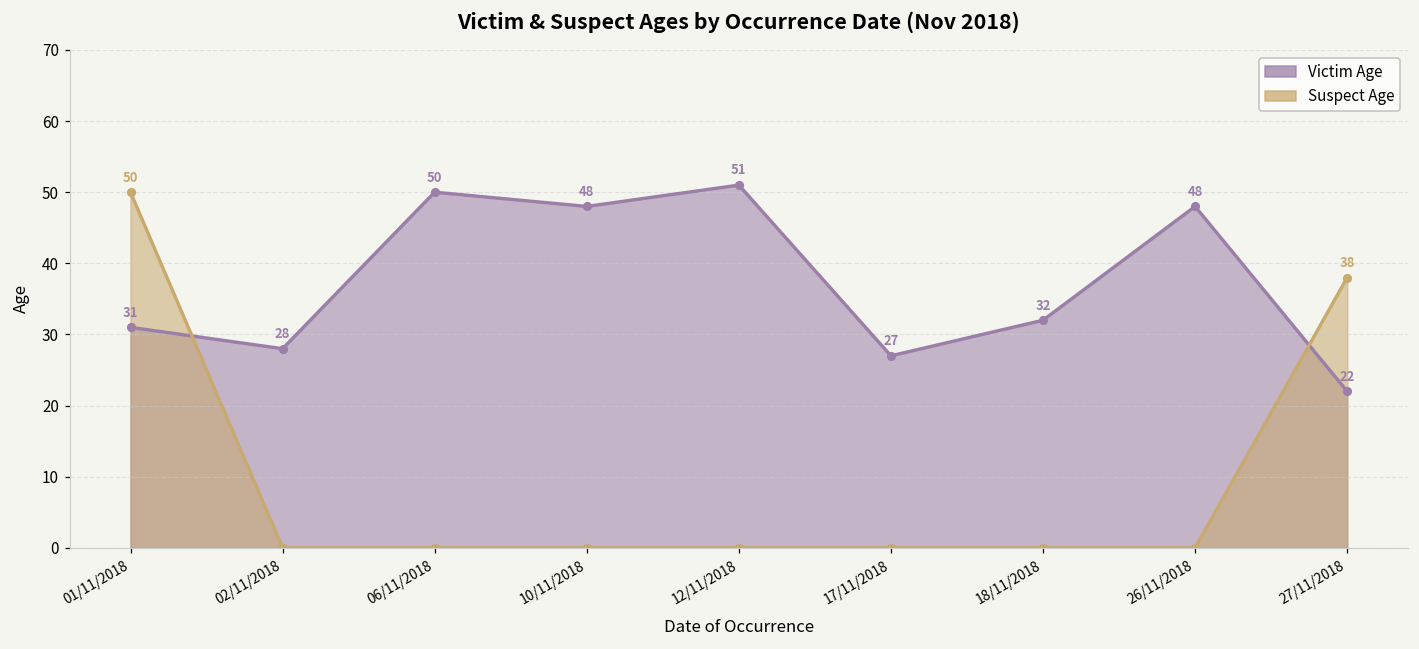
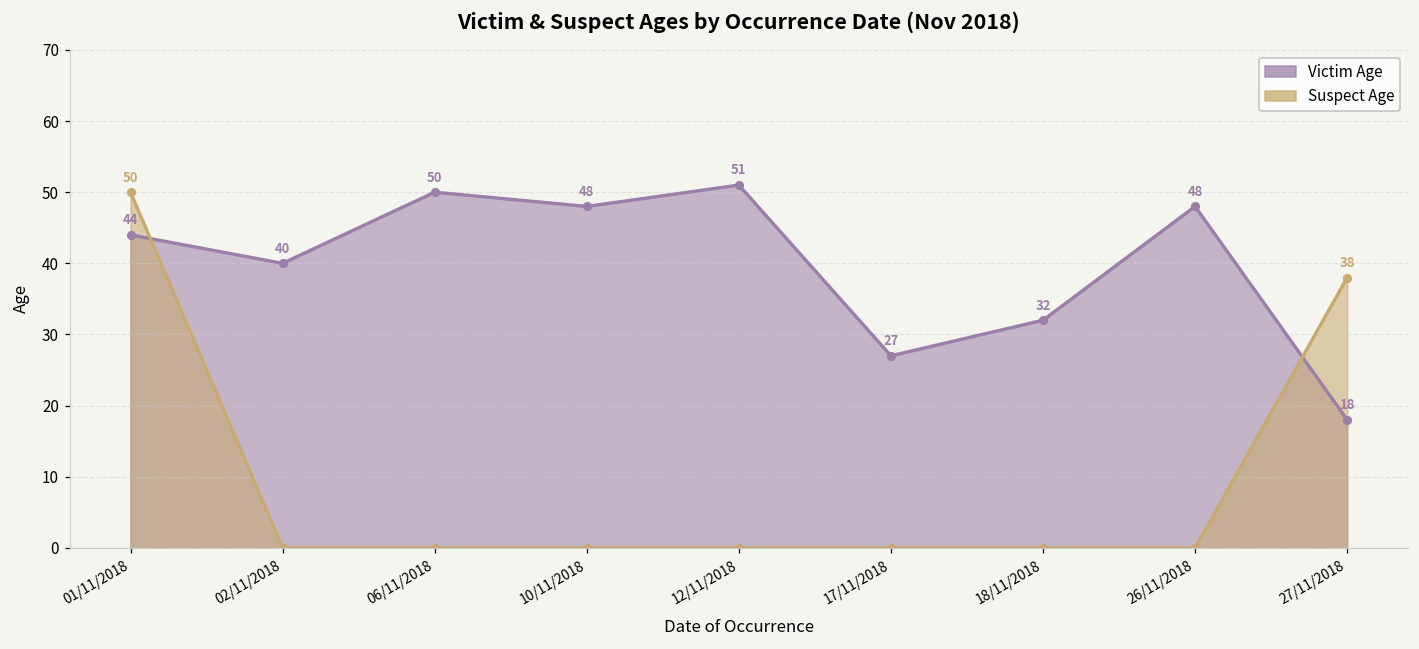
Victim Age, 01/11/2018: 31 -> 44
Victim Age, 02/11/2018: 28 -> 40
Victim Age, 27/11/2018: 22 -> 18
